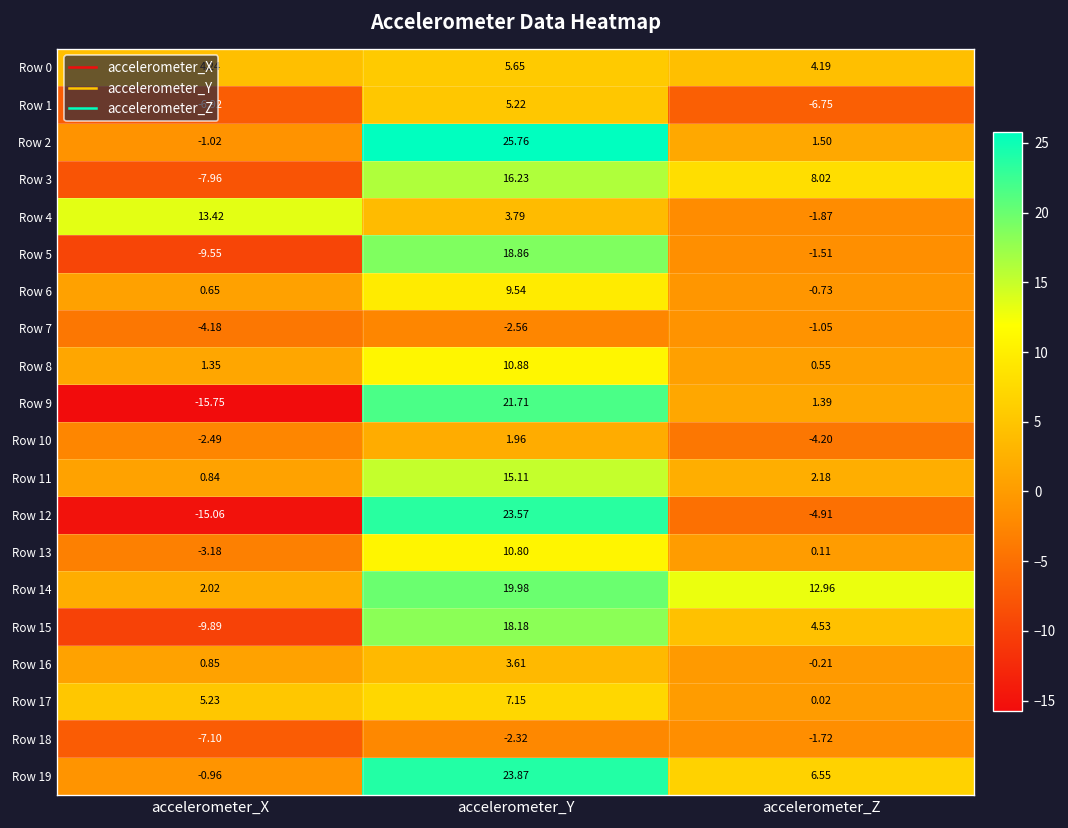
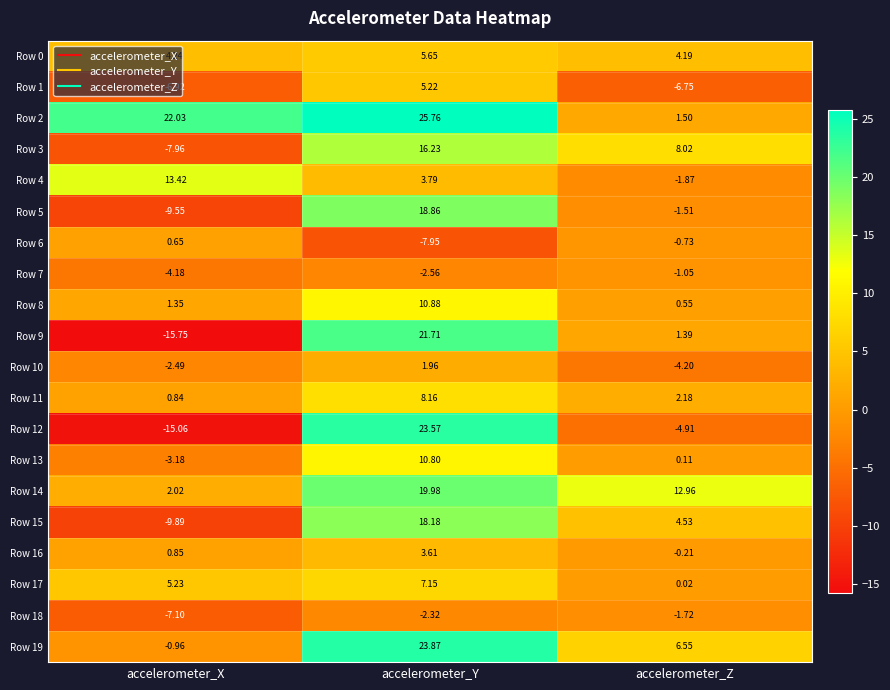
Row 2, accelerometer_X: -1.02 -> 22.03
Row 6, accelerometer_Y: 9.54 -> -7.95
Row 11, accelerometer_Y: 15.11 -> 8.16
